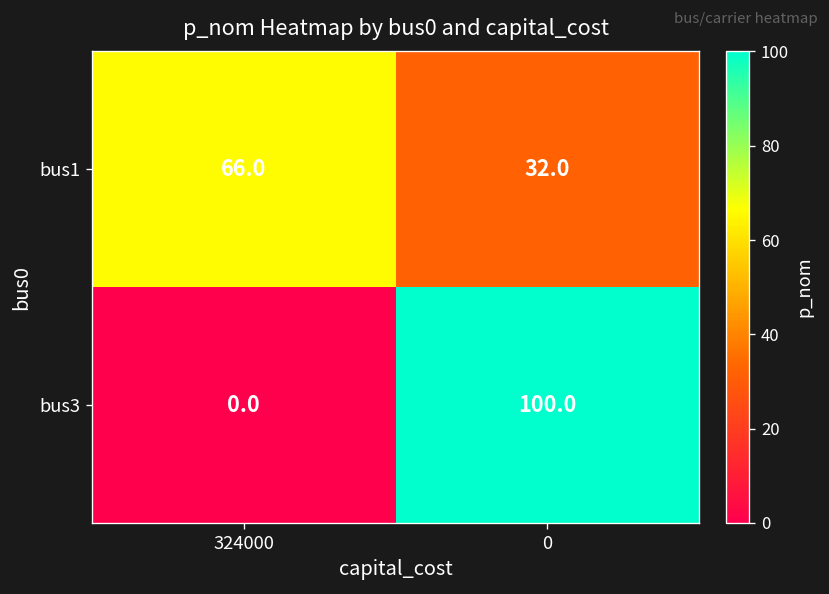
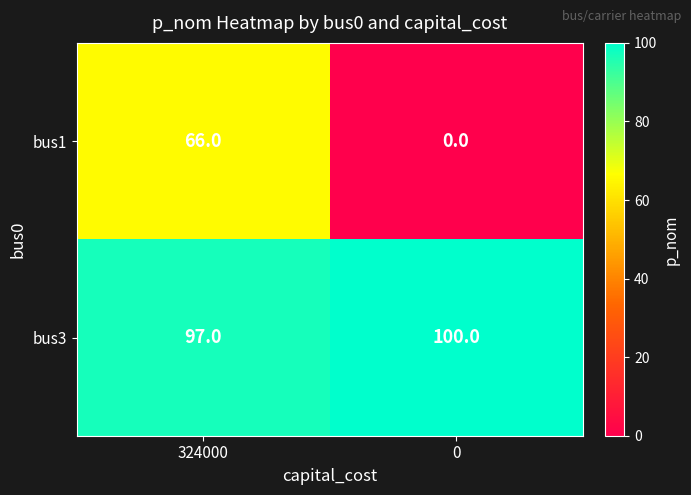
bus1, 0: 32.0 -> 0.0
bus3, 324000: 0.0 -> 97.0
